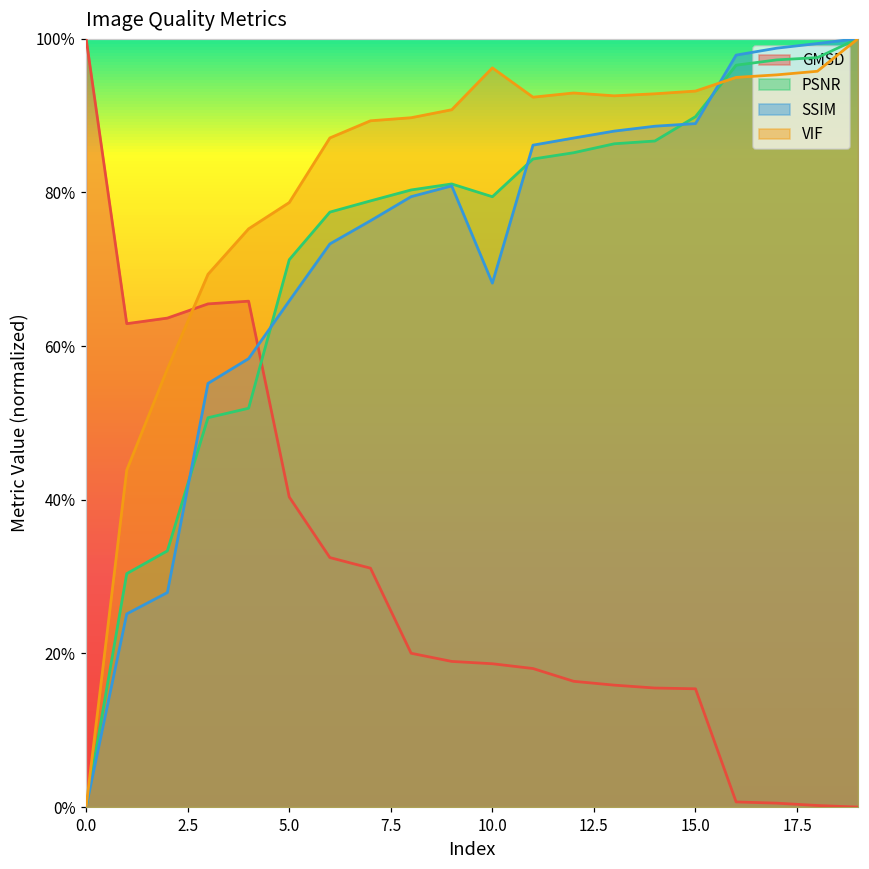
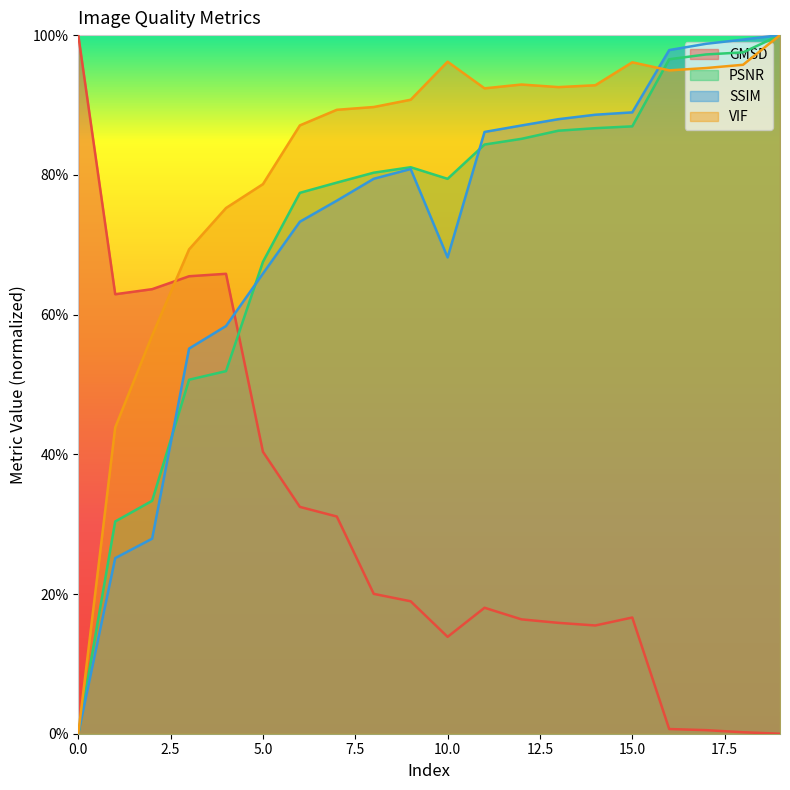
PSNR, 5.0: 71% -> 68%
GMSD, 10.0: 19% -> 14%
GMSD, 15.0: 15% -> 17%
PSNR, 15.0: 90% -> 87%
VIF, 15.0: 93% -> 96%
